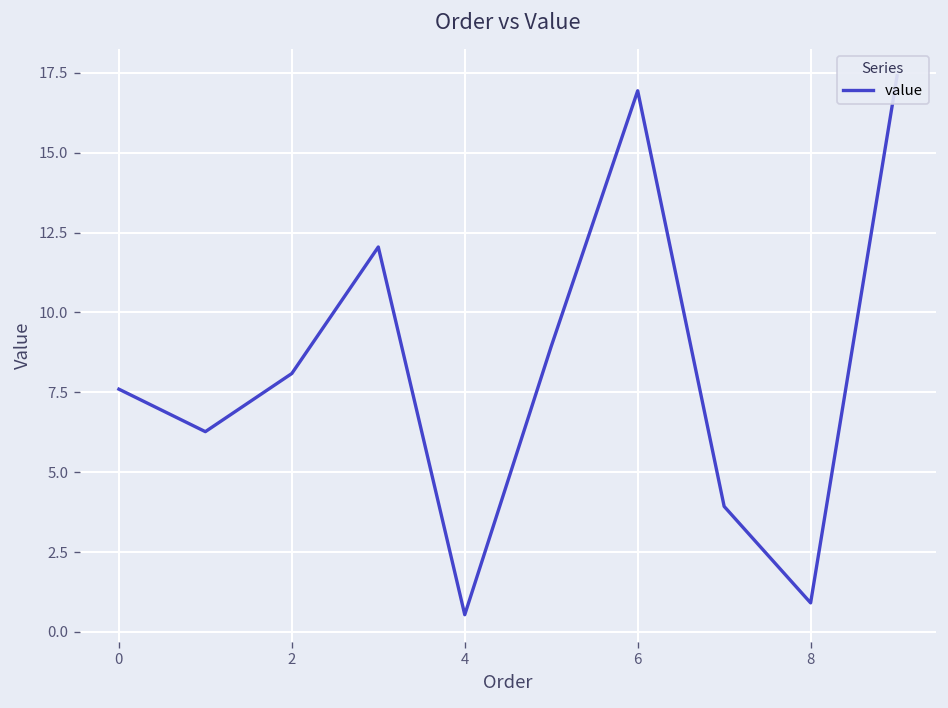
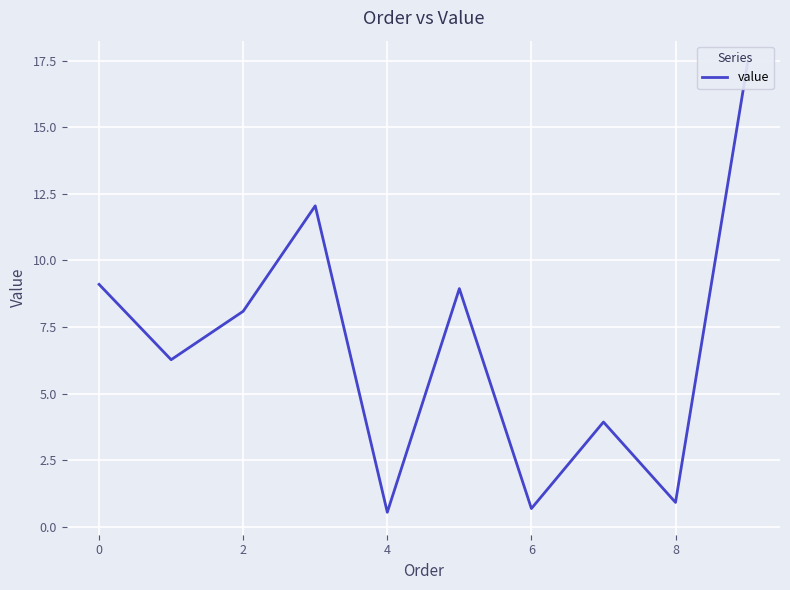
0: 7.6 -> 9.1
6: 16.9 -> 0.7
